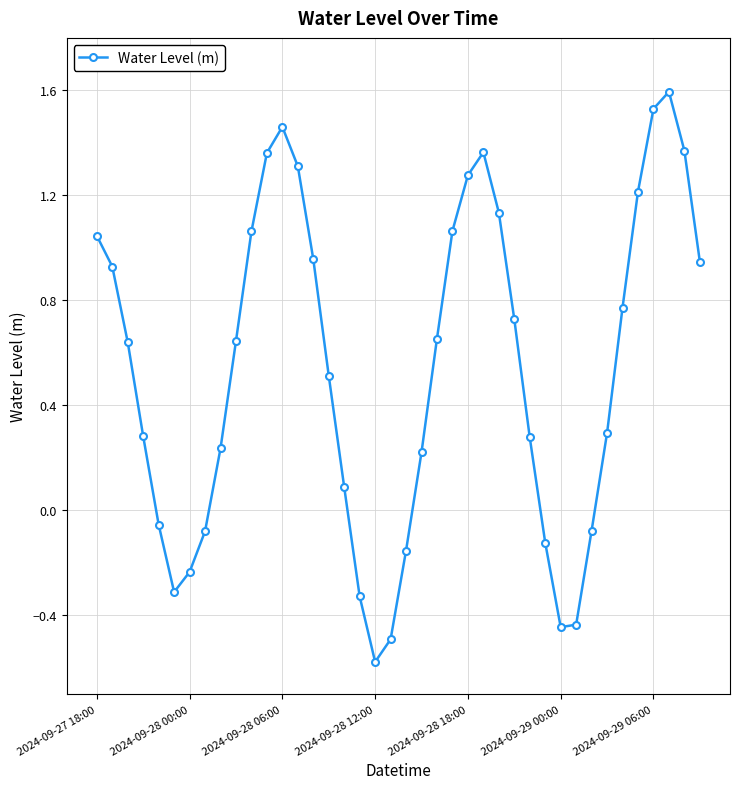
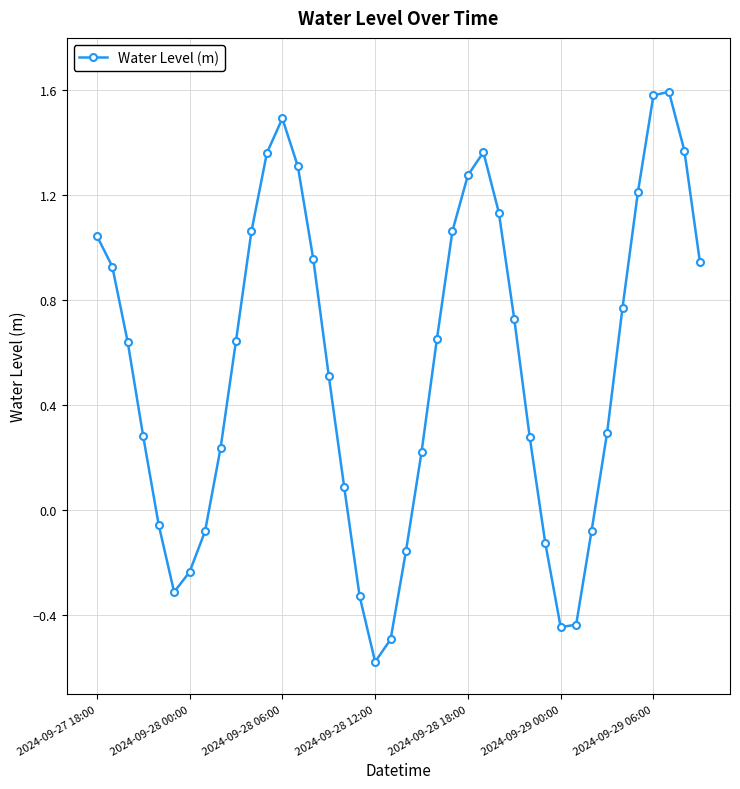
2024-09-28 06:00: 1.46 -> 1.49
2024-09-29 06:00: 1.53 -> 1.58
